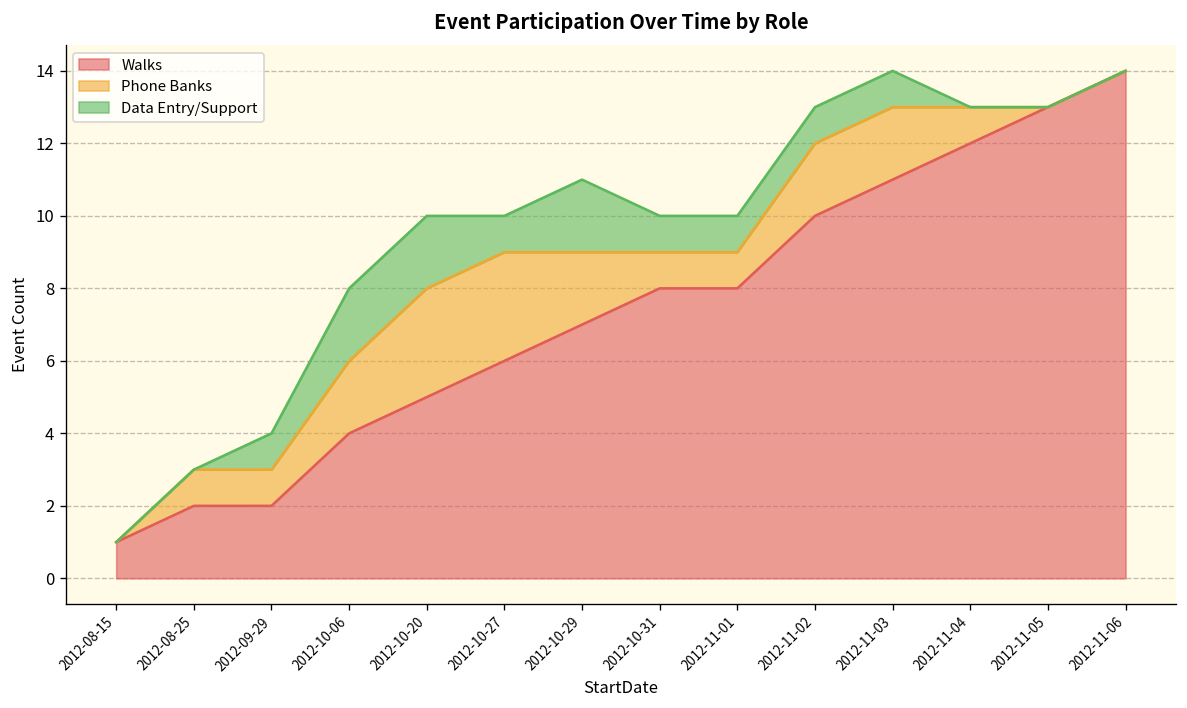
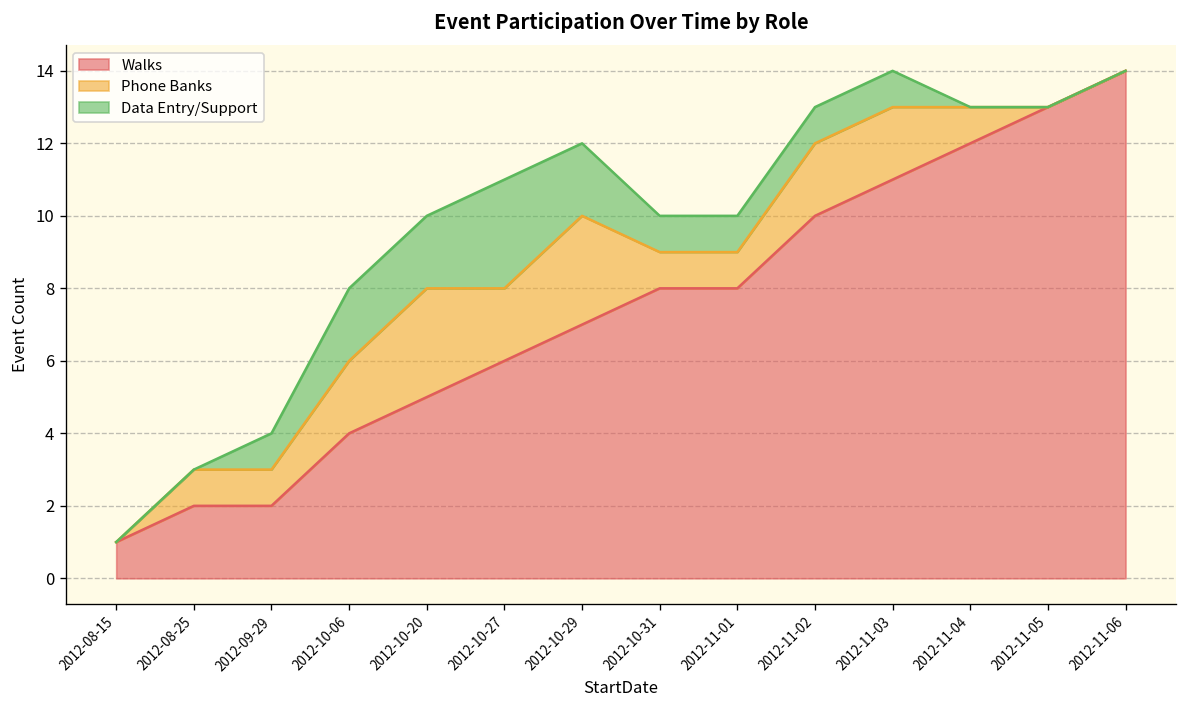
Phone Banks, 2012-10-27: 3 -> 2
Data Entry/Support, 2012-10-27: 1 -> 3
Phone Banks, 2012-10-29: 2 -> 3
